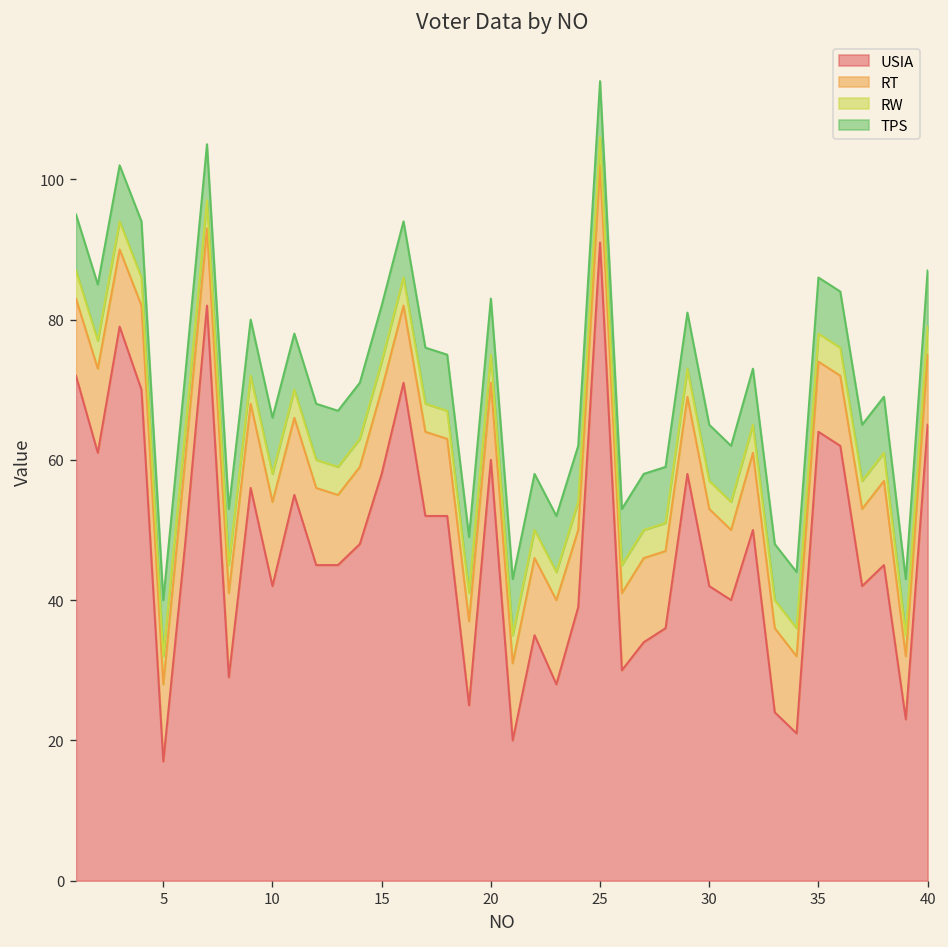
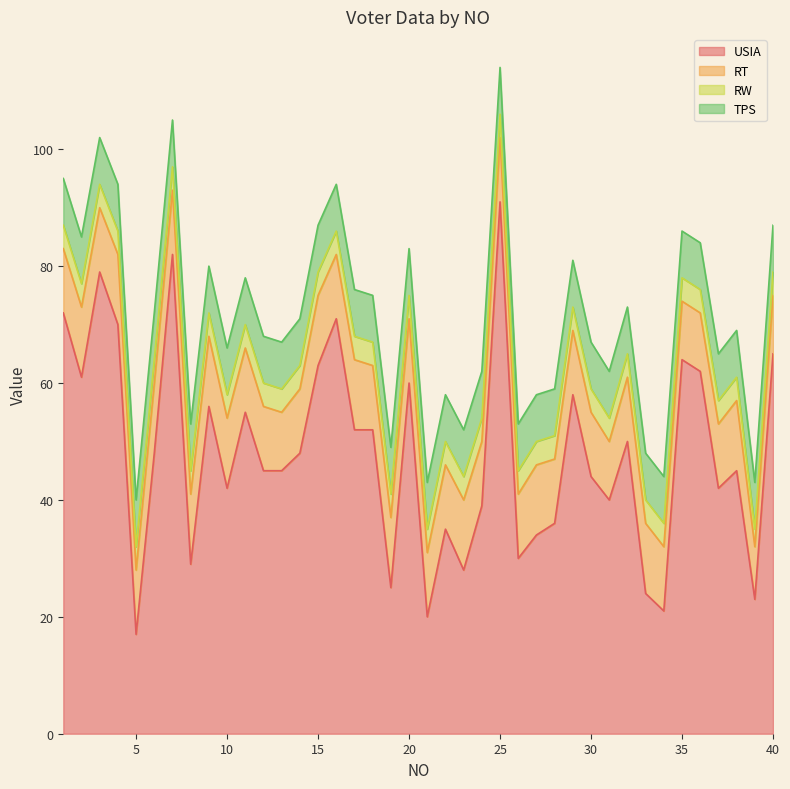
USIA, 15: 58 -> 63
USIA, 30: 42 -> 44
